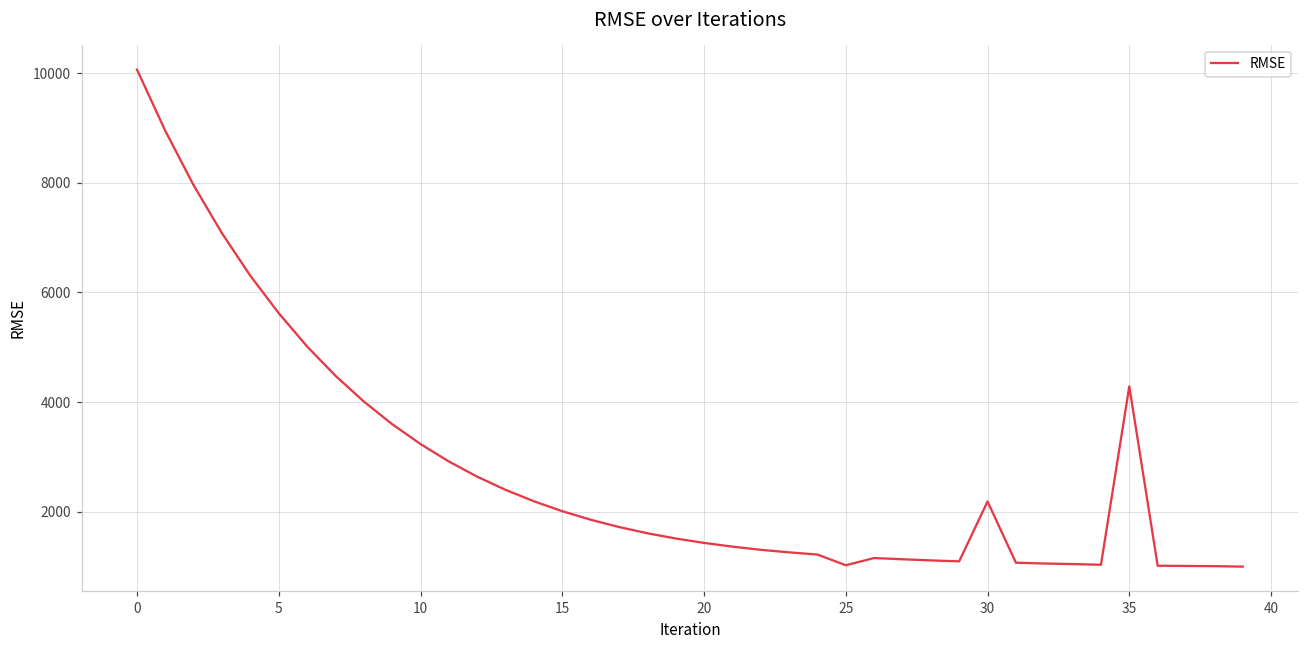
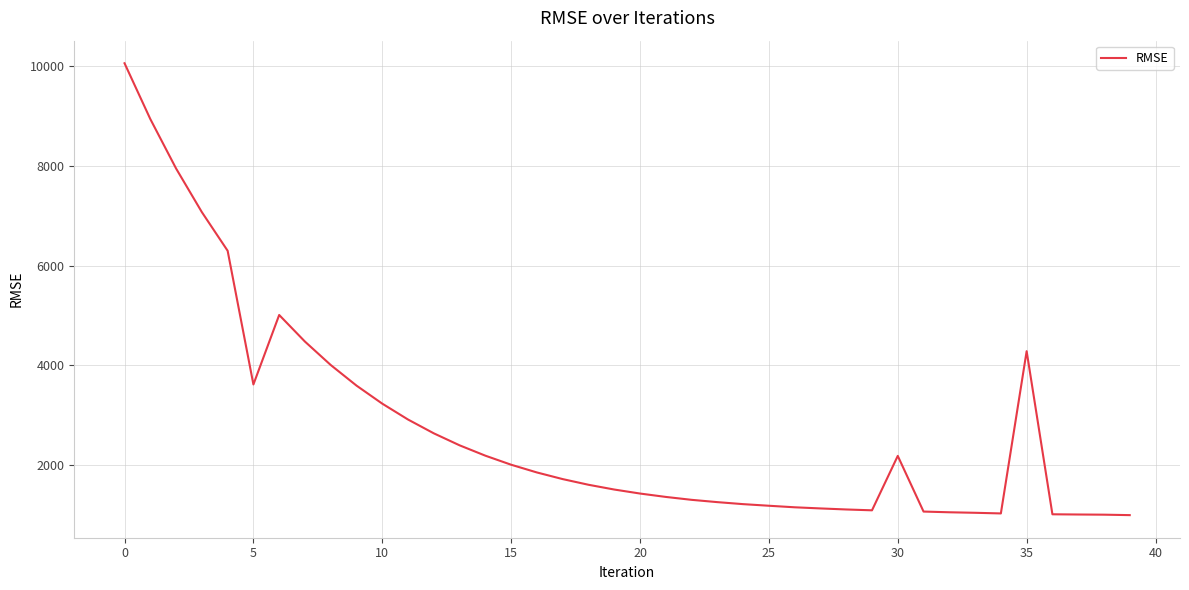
5: 5600 -> 3600
25: 1000 -> 1200
